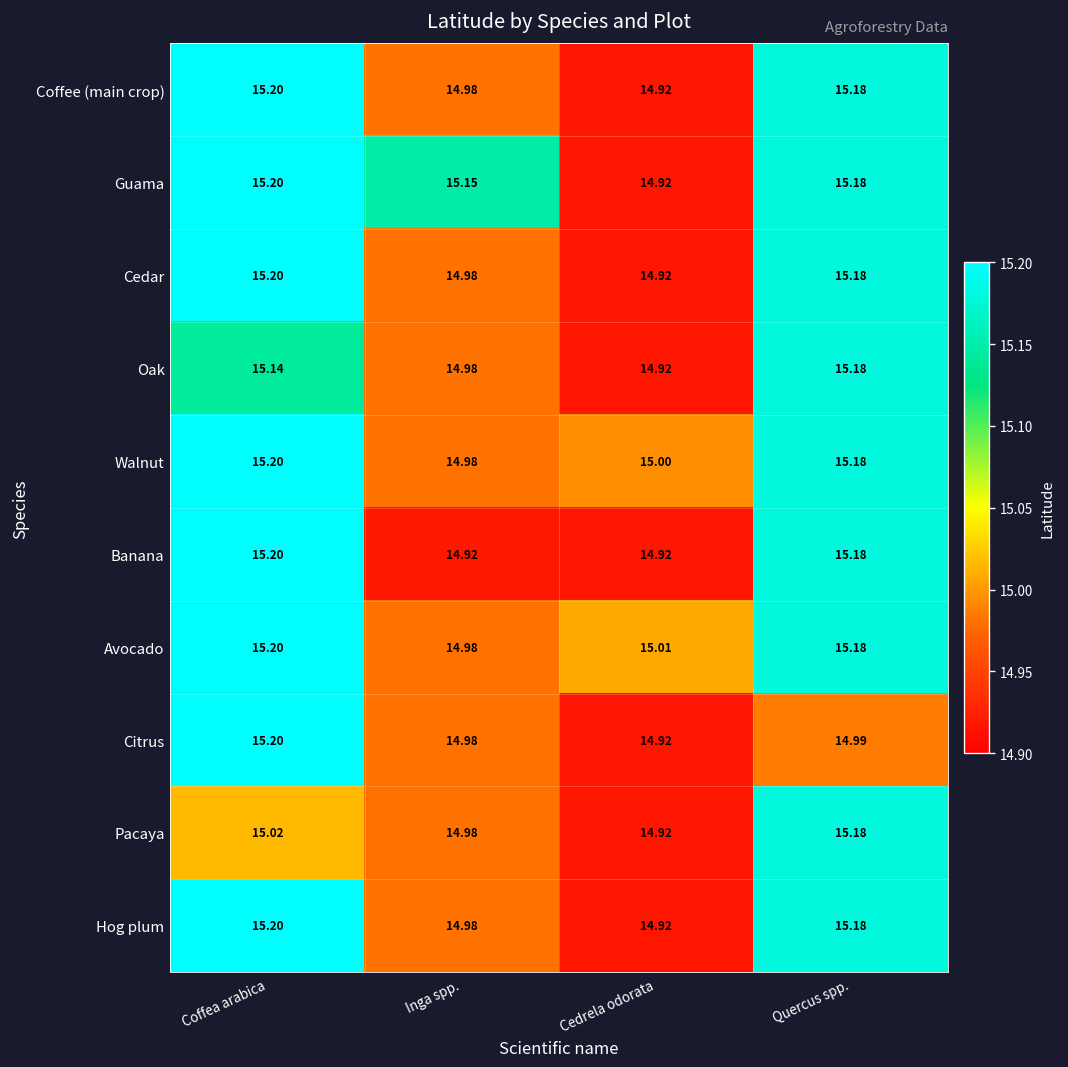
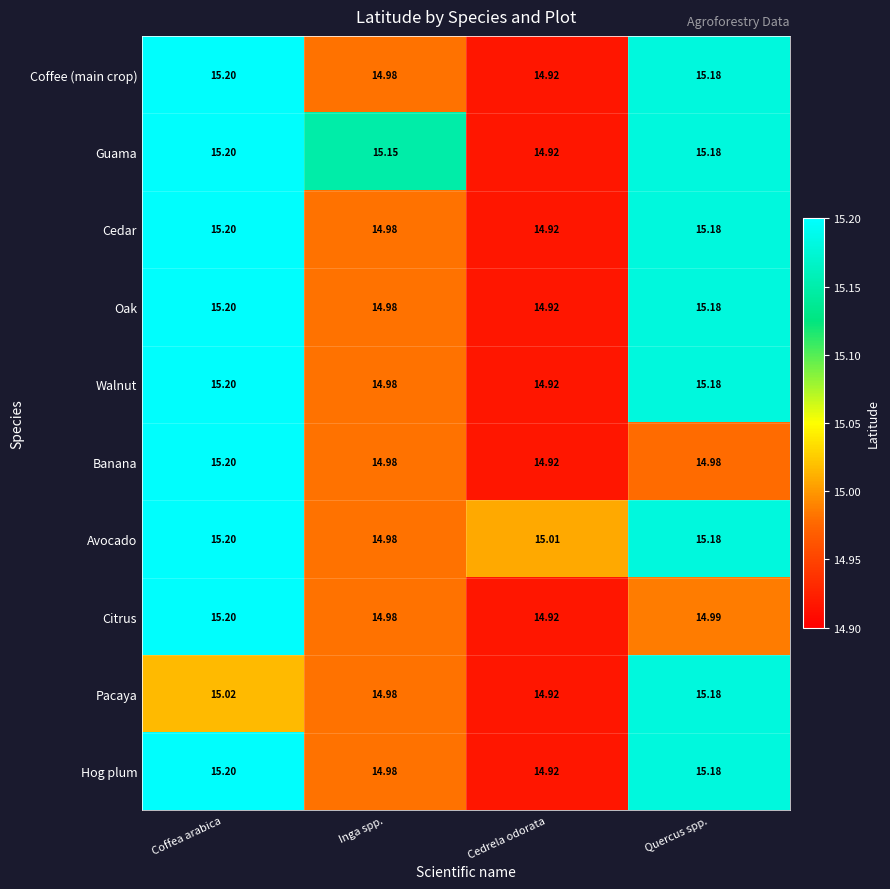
Oak, Coffea arabica: 15.14 -> 15.20
Walnut, Cedrela odorata: 15.00 -> 14.92
Banana, Inga spp.: 14.92 -> 14.98
Banana, Quercus spp.: 15.18 -> 14.98
